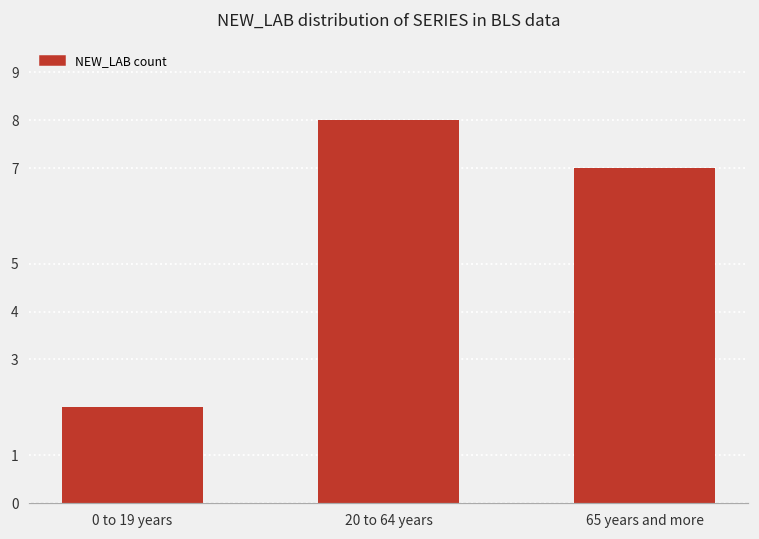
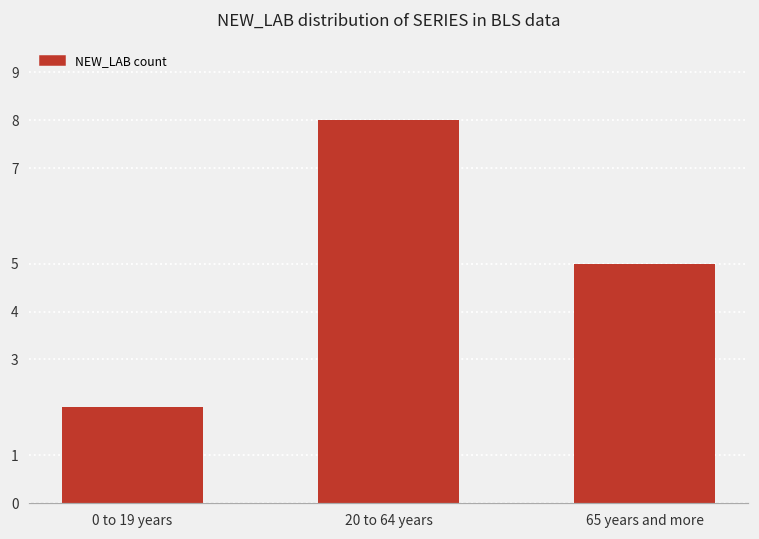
65 years and more: 7 -> 5
